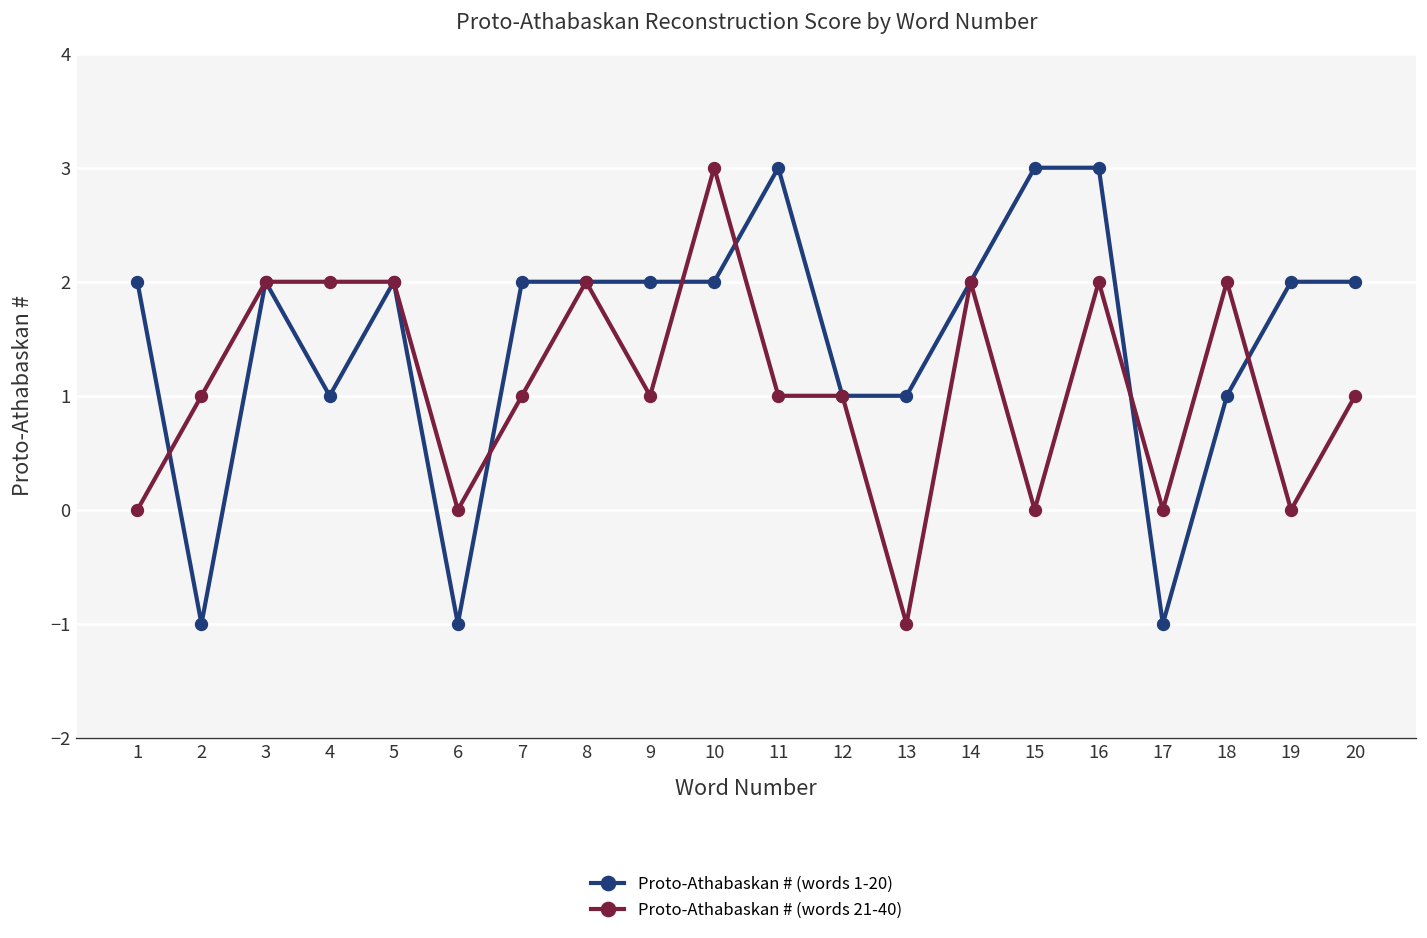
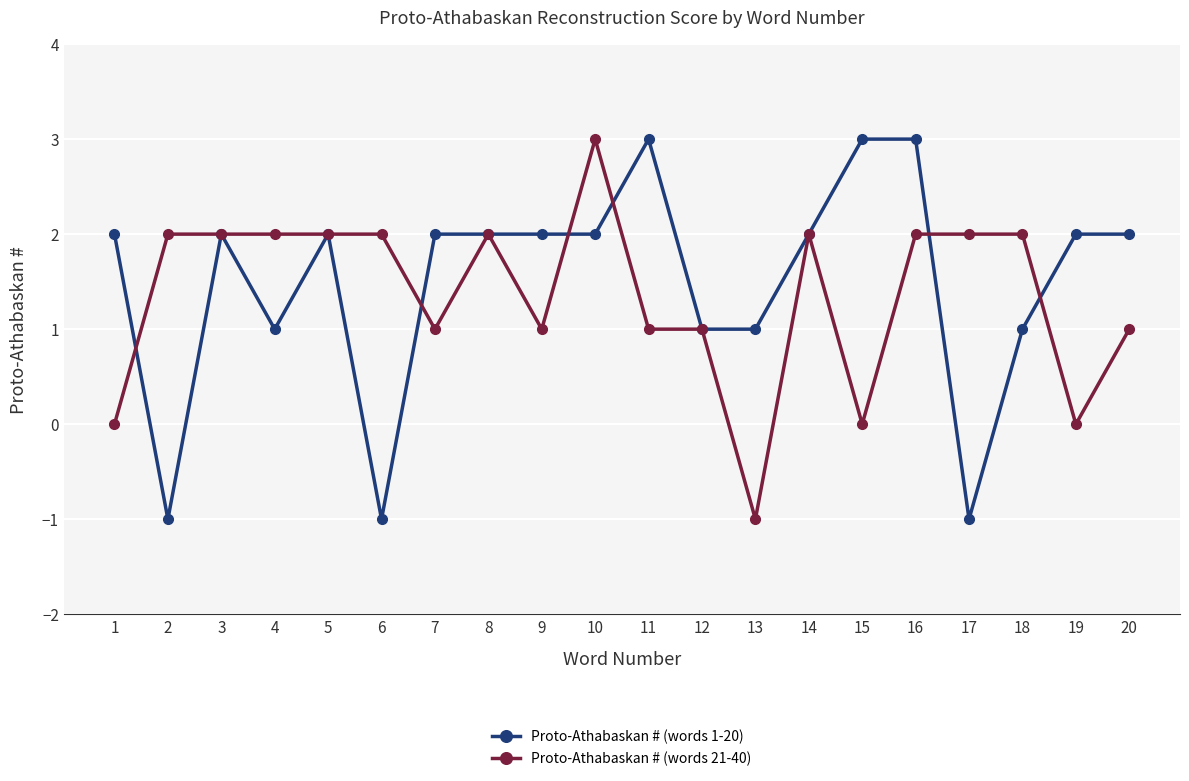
Proto-Athabaskan # (words 21-40), 2: 1 -> 2
Proto-Athabaskan # (words 21-40), 6: 0 -> 2
Proto-Athabaskan # (words 21-40), 17: 0 -> 2
